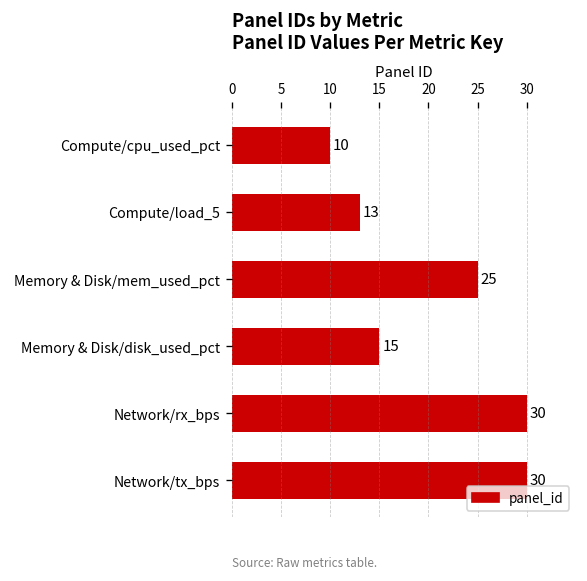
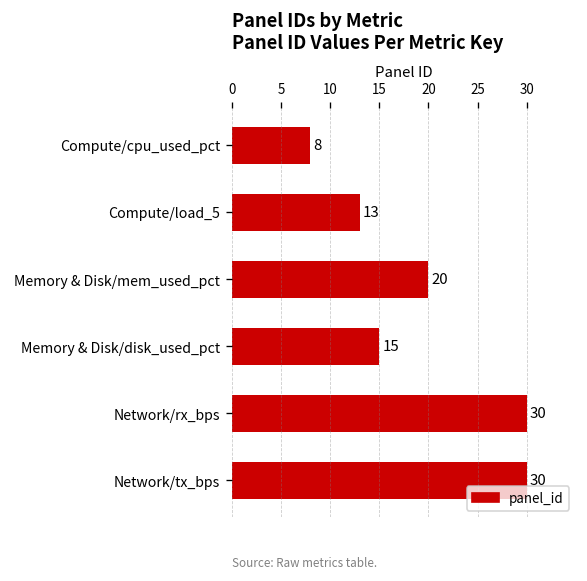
Compute/cpu_used_pct: 10 -> 8
Memory & Disk/mem_used_pct: 25 -> 20
